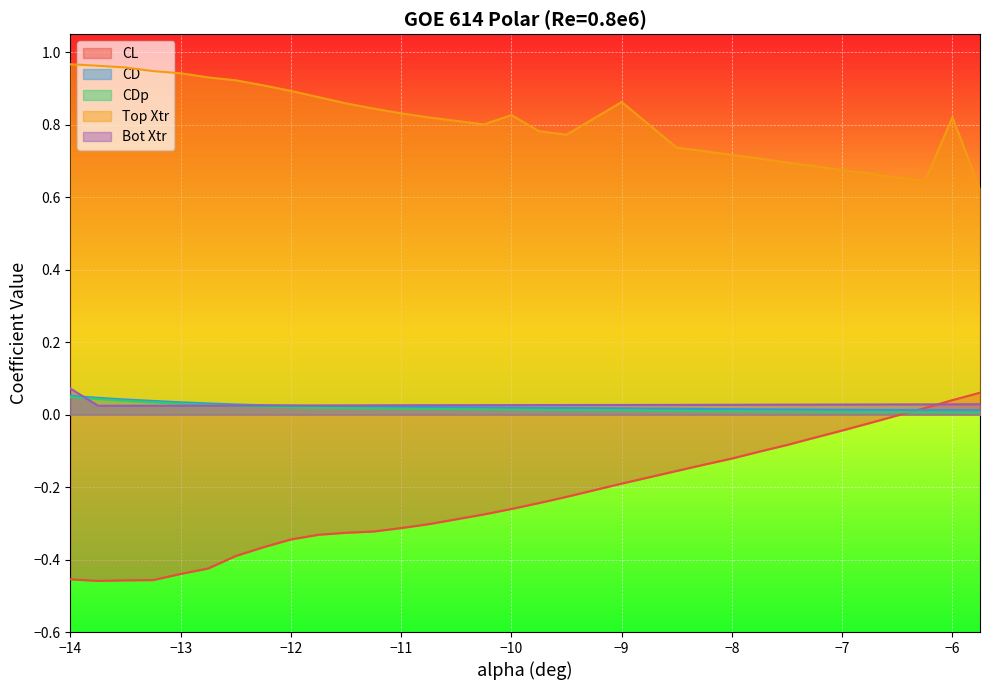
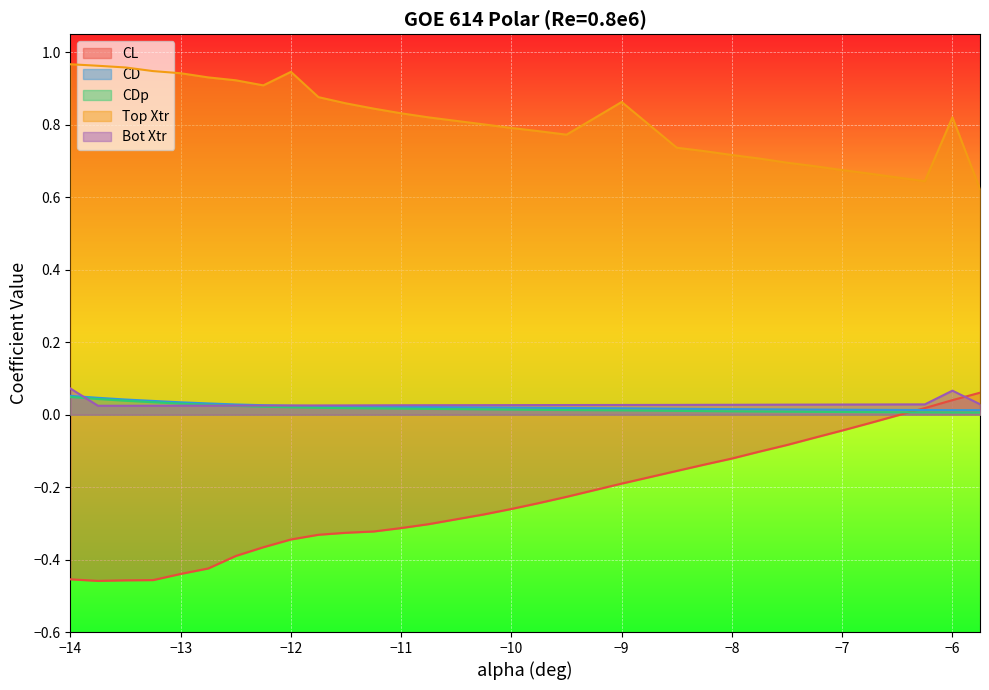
Top Xtr, −12: 0.89 -> 0.95
Top Xtr, −10: 0.83 -> 0.79
Bot Xtr, −6: 0.03 -> 0.07
